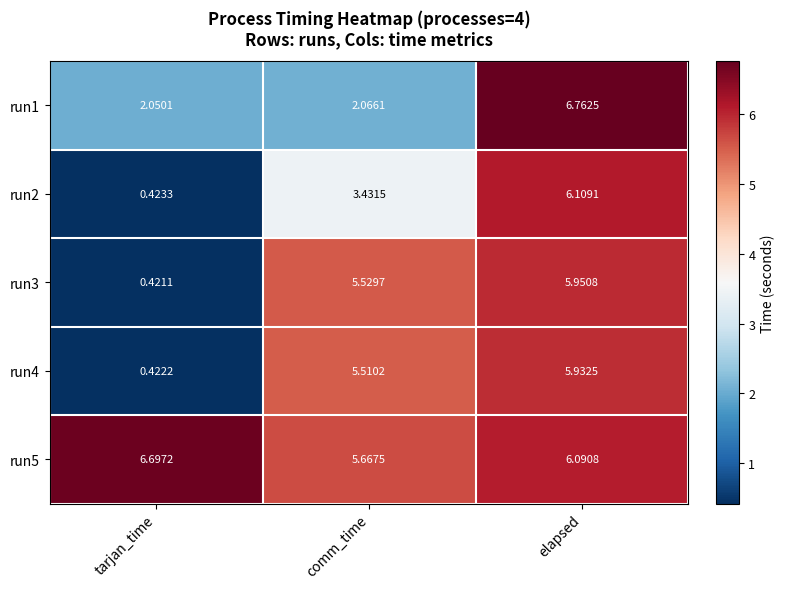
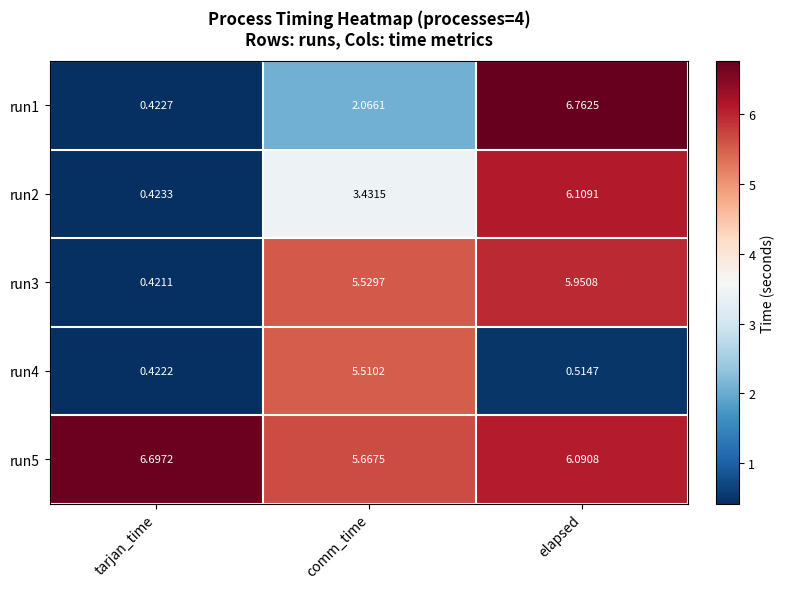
run1, tarjan_time: 2.0501 -> 0.4227
run4, elapsed: 5.9325 -> 0.5147
